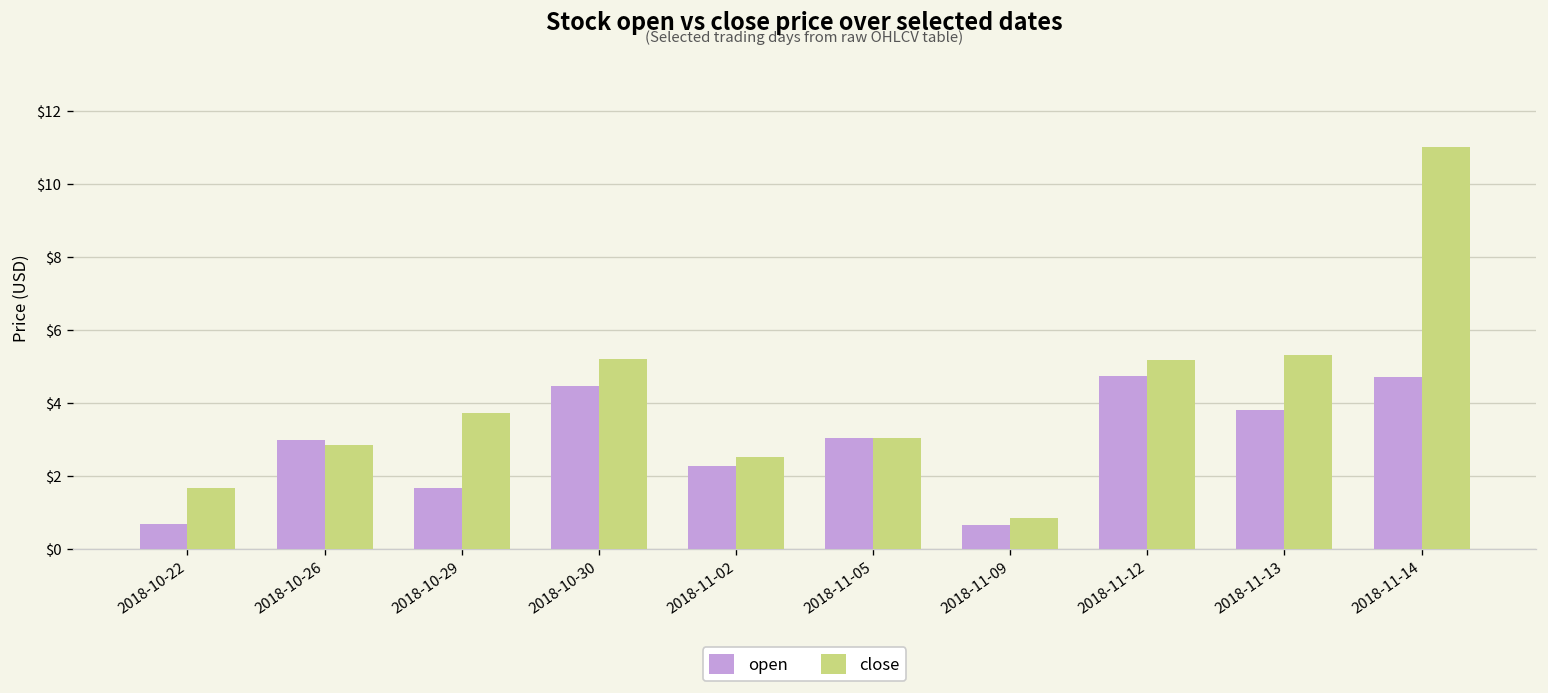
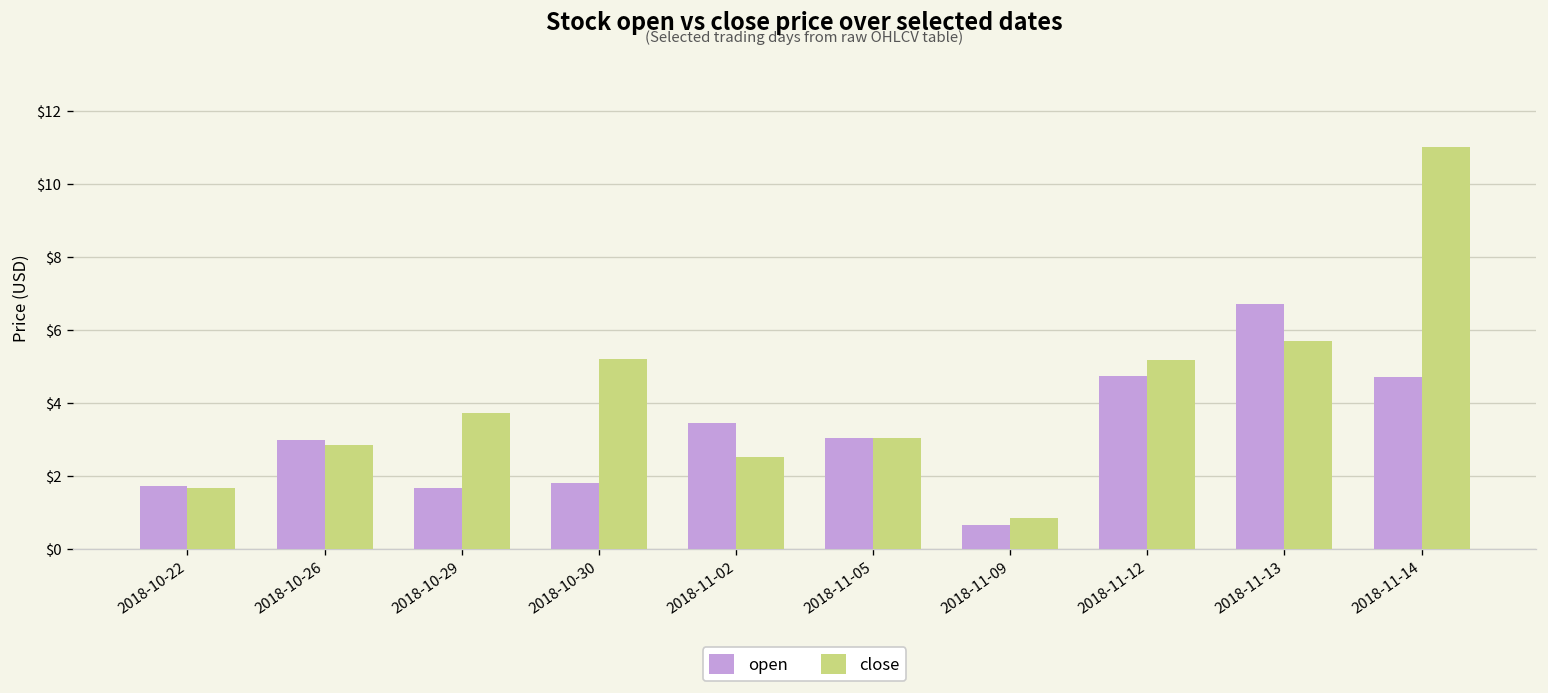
open, 2018-10-22: $0.7 -> $1.7
open, 2018-10-30: $4.5 -> $1.8
open, 2018-11-02: $2.3 -> $3.5
open, 2018-11-13: $3.8 -> $6.7
close, 2018-11-13: $5.3 -> $5.7
